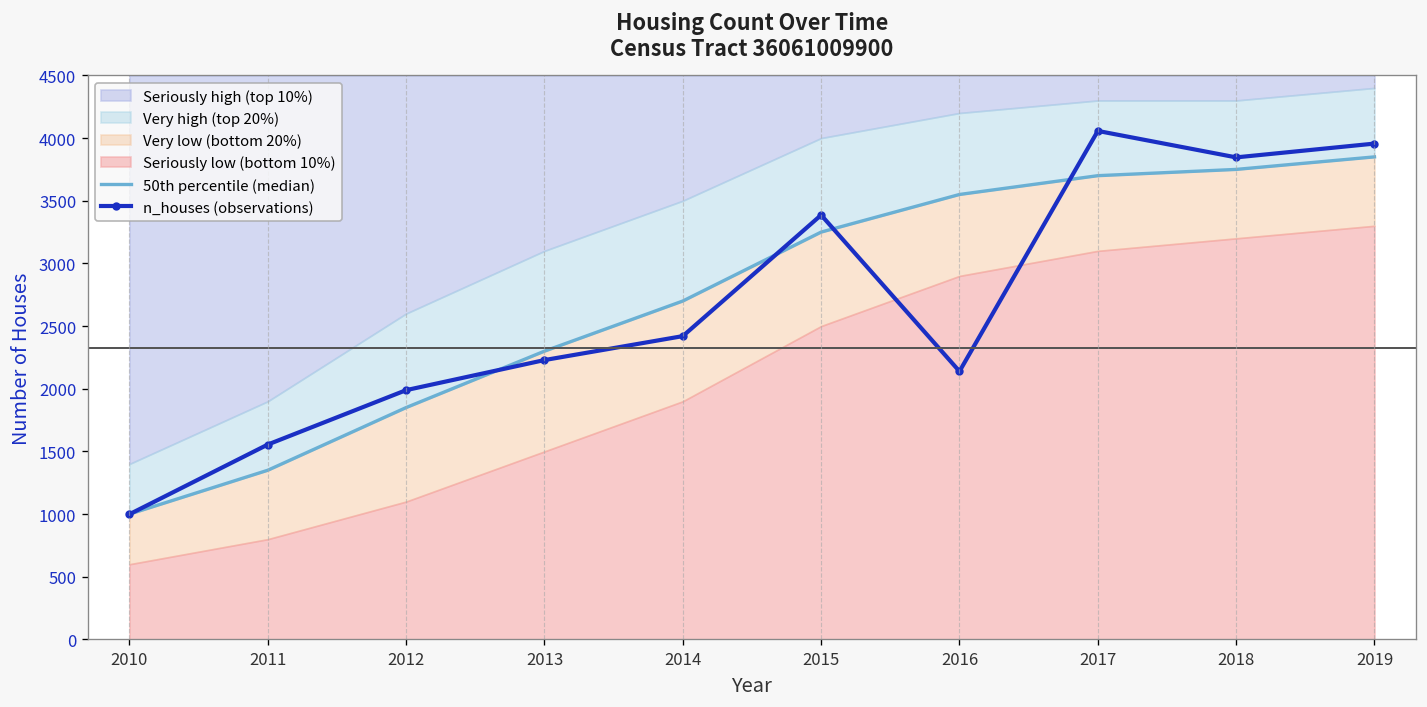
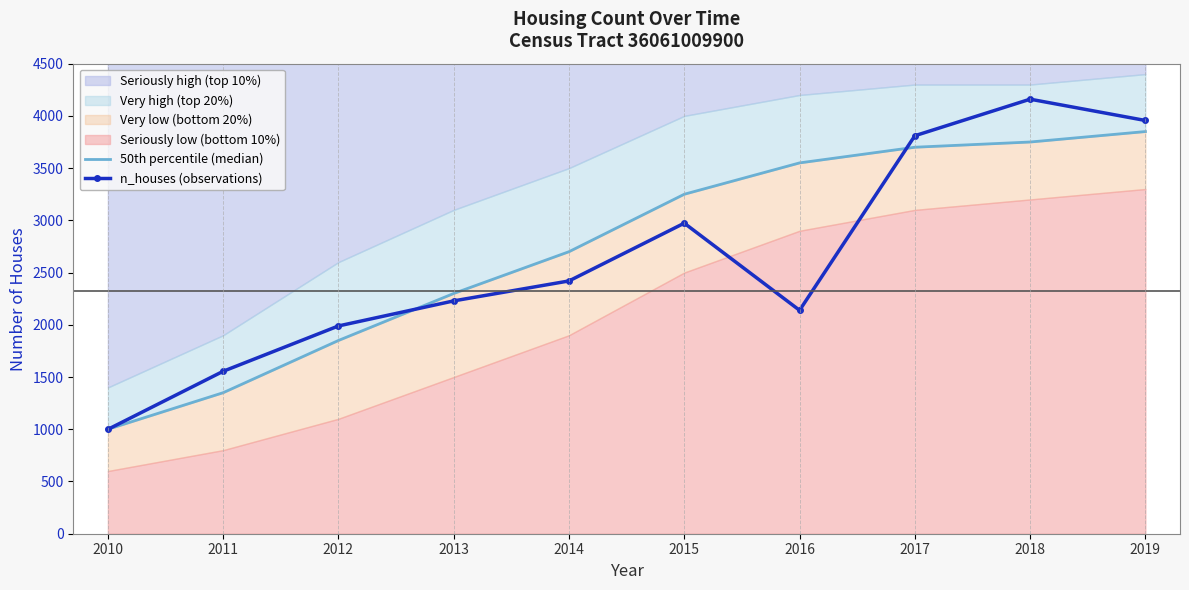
n_houses (observations), 2015: 3390 -> 2970
n_houses (observations), 2017: 4060 -> 3810
n_houses (observations), 2018: 3850 -> 4160
